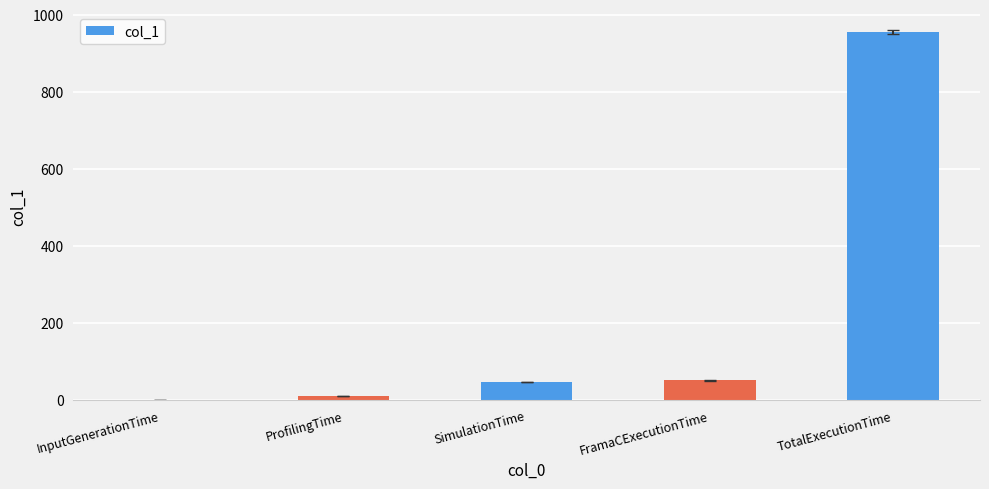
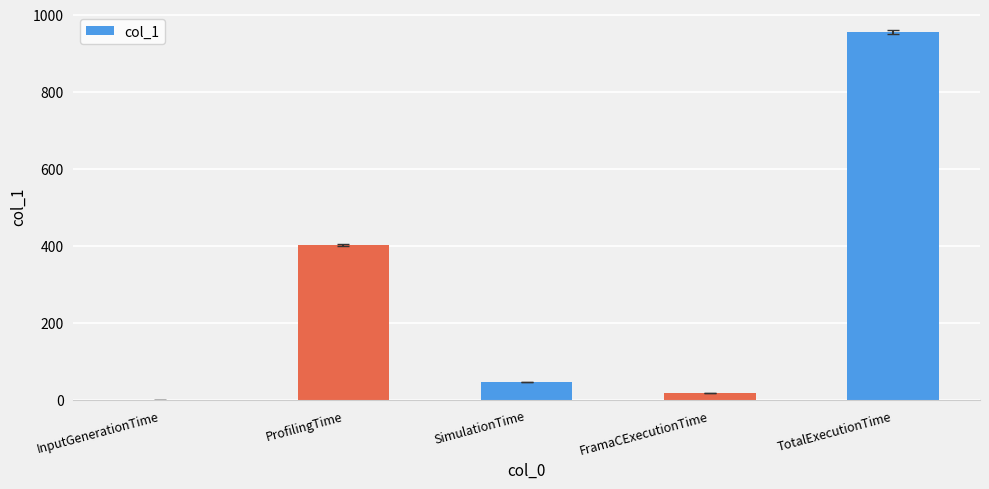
col_1, ProfilingTime: 10 -> 400
col_1, FramaCExecutionTime: 50 -> 20
